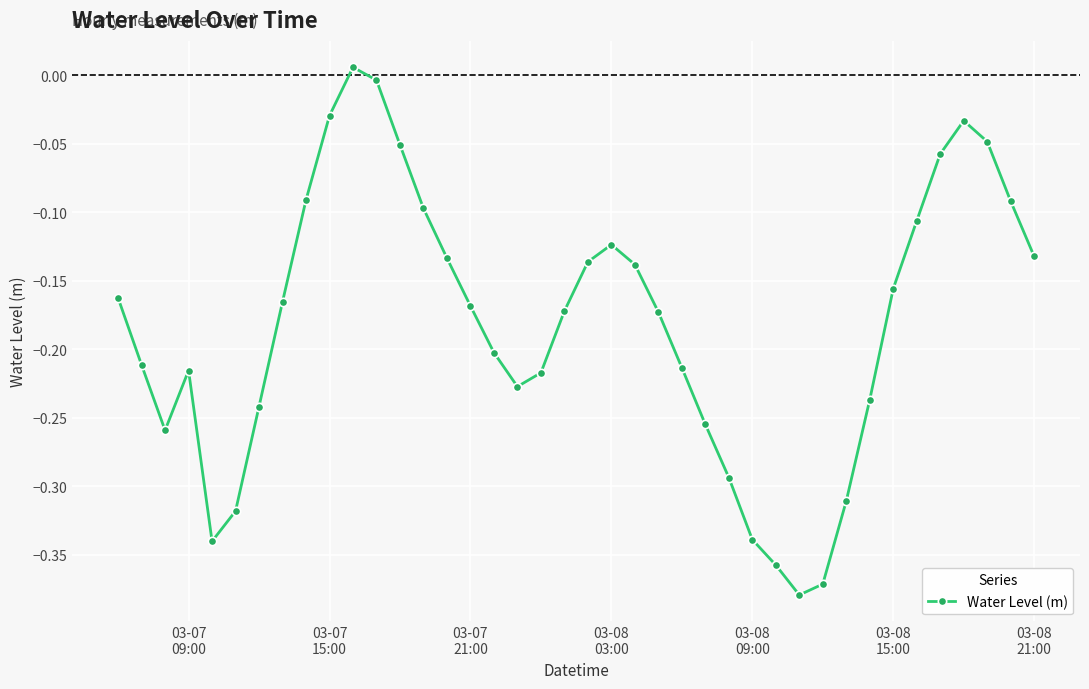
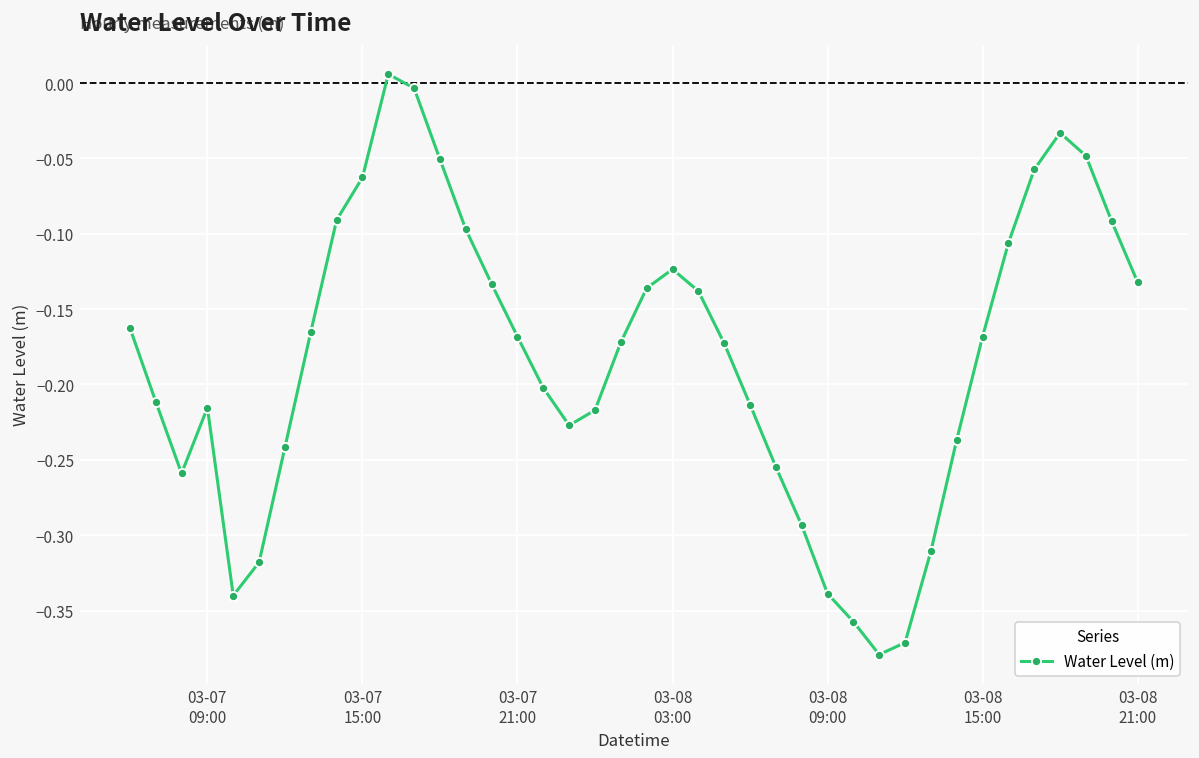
03-07 15:00: -0.029 -> -0.063
03-08 15:00: -0.156 -> -0.168
